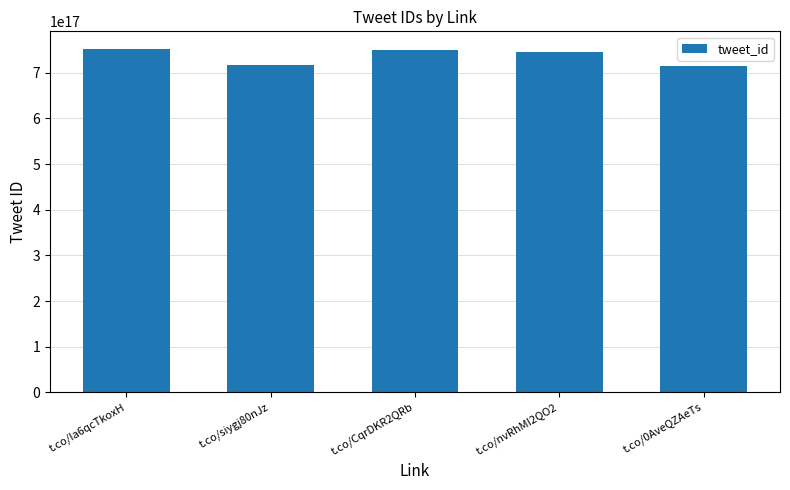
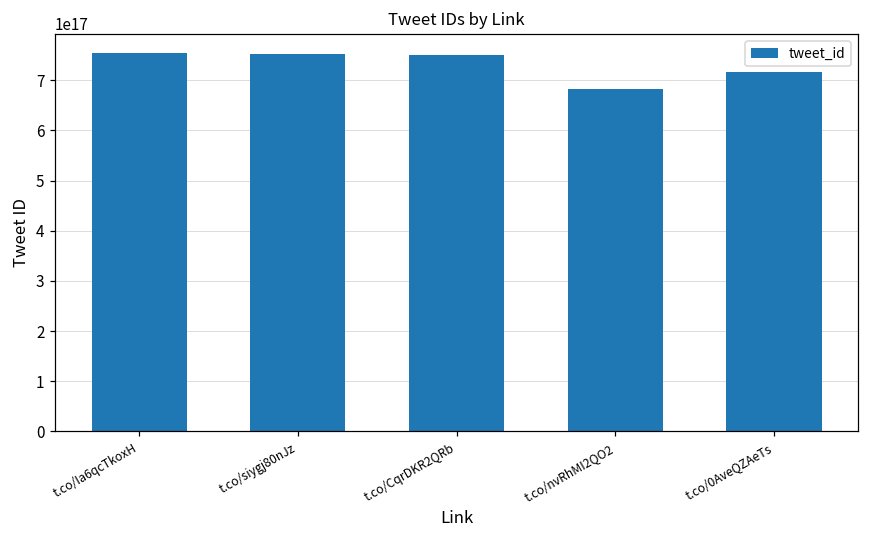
t.co/siygj80nJz: 720000000000000000 -> 750000000000000000
t.co/nvRhMI2QO2: 750000000000000000 -> 680000000000000000
